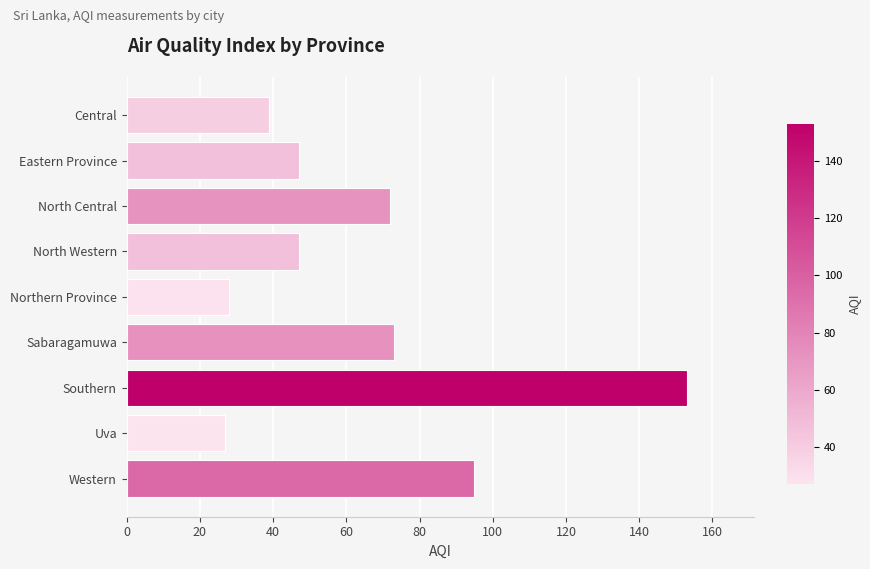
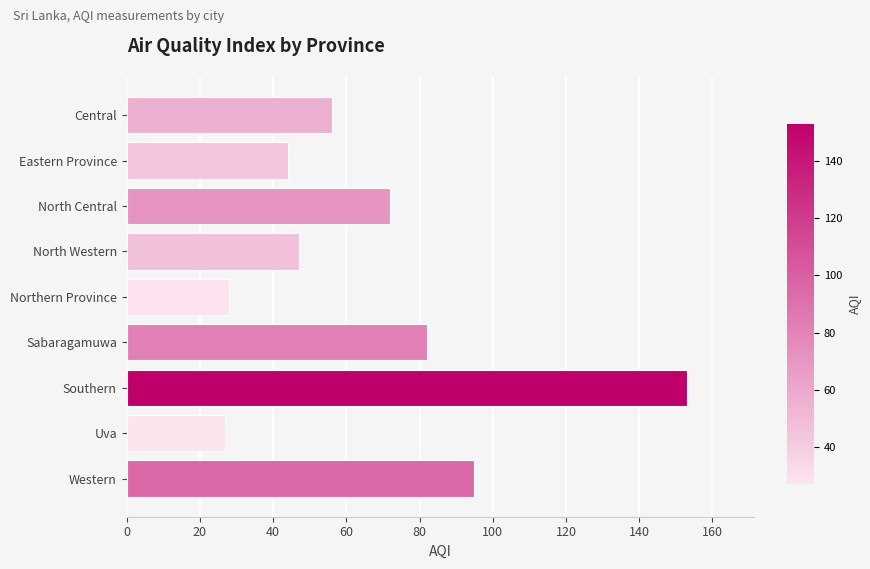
Central: 39 -> 56
Eastern Province: 47 -> 44
Sabaragamuwa: 73 -> 82
